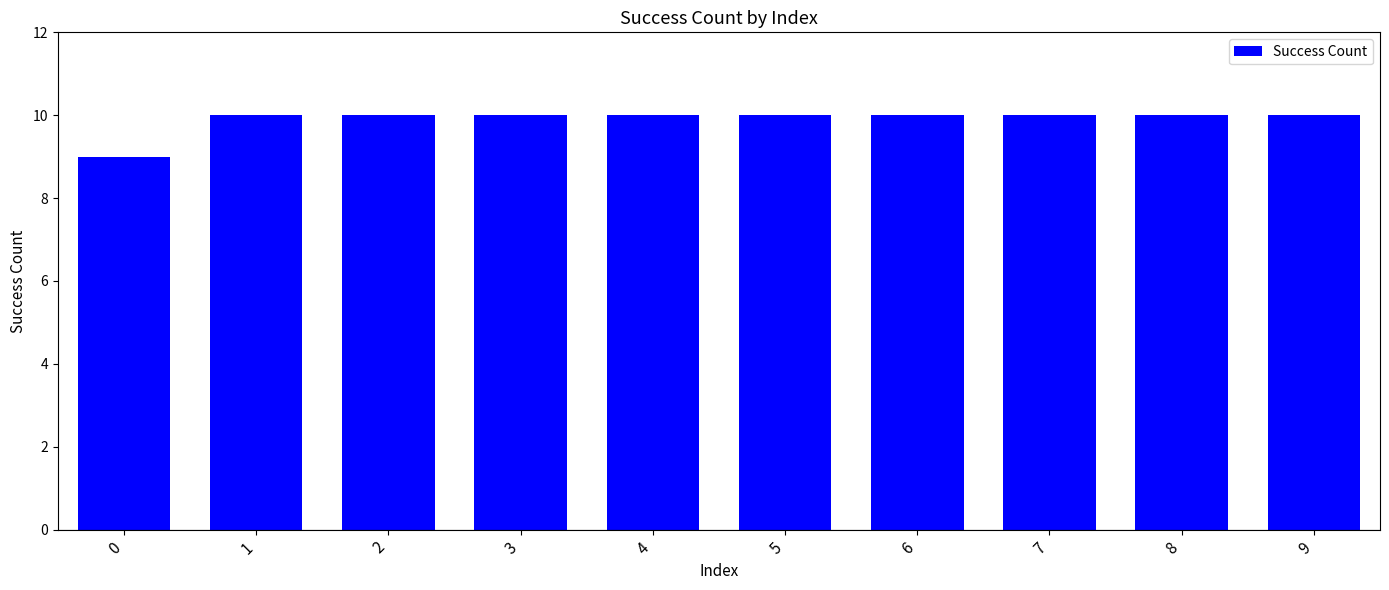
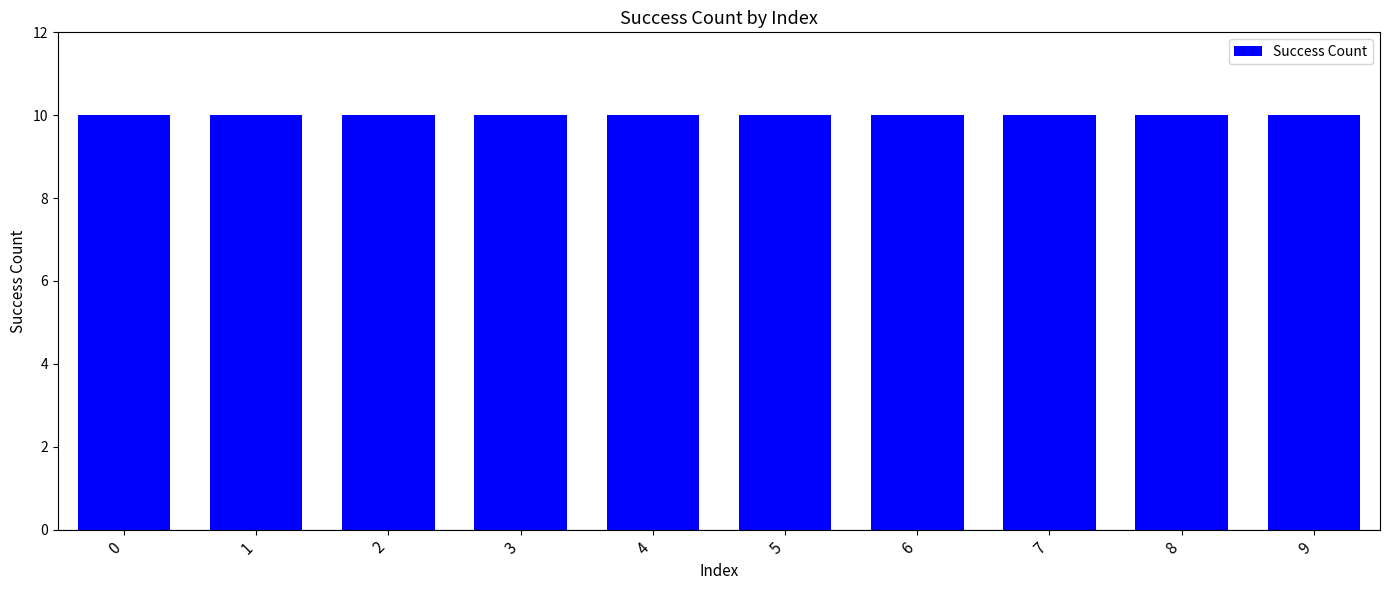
0: 9 -> 10
